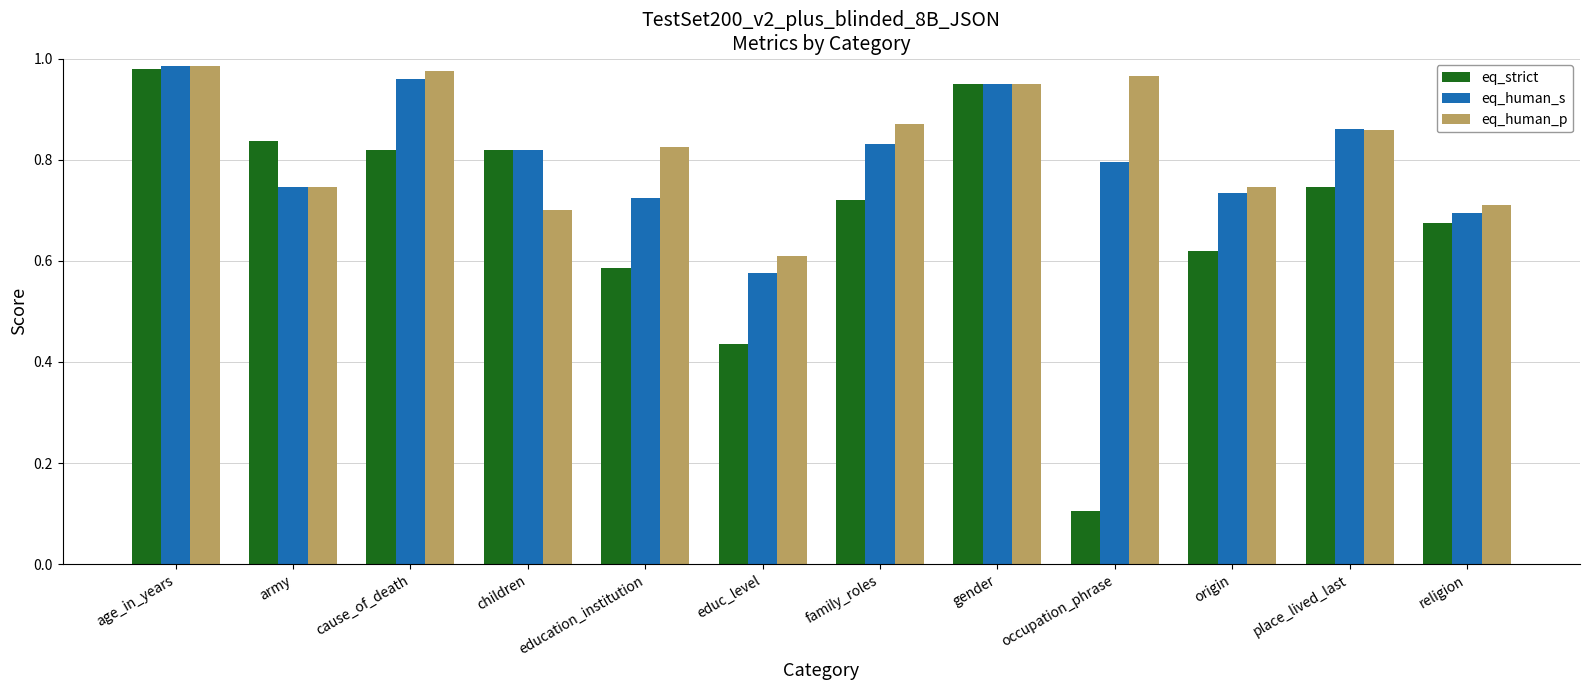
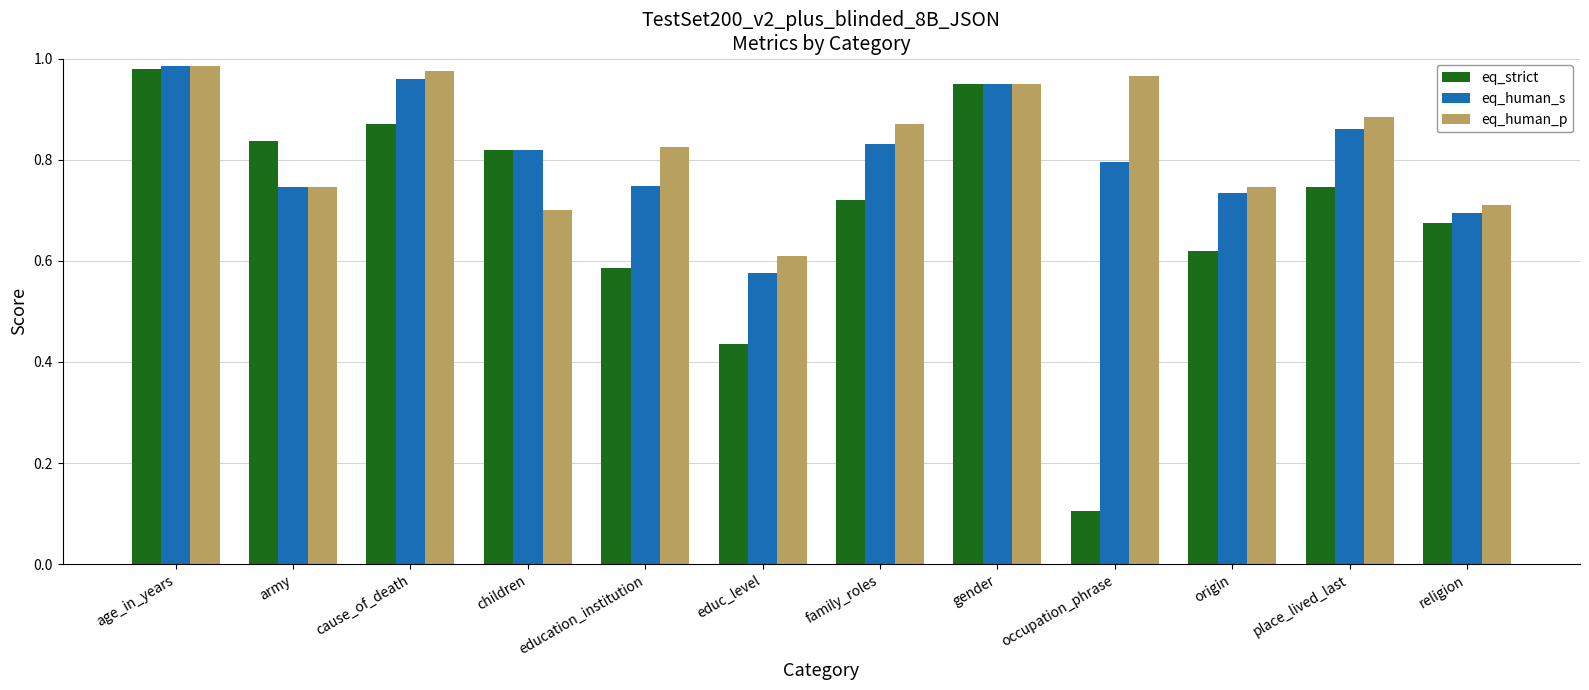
eq_strict, cause_of_death: 0.82 -> 0.87
eq_human_s, education_institution: 0.73 -> 0.75
eq_human_p, place_lived_last: 0.86 -> 0.89
